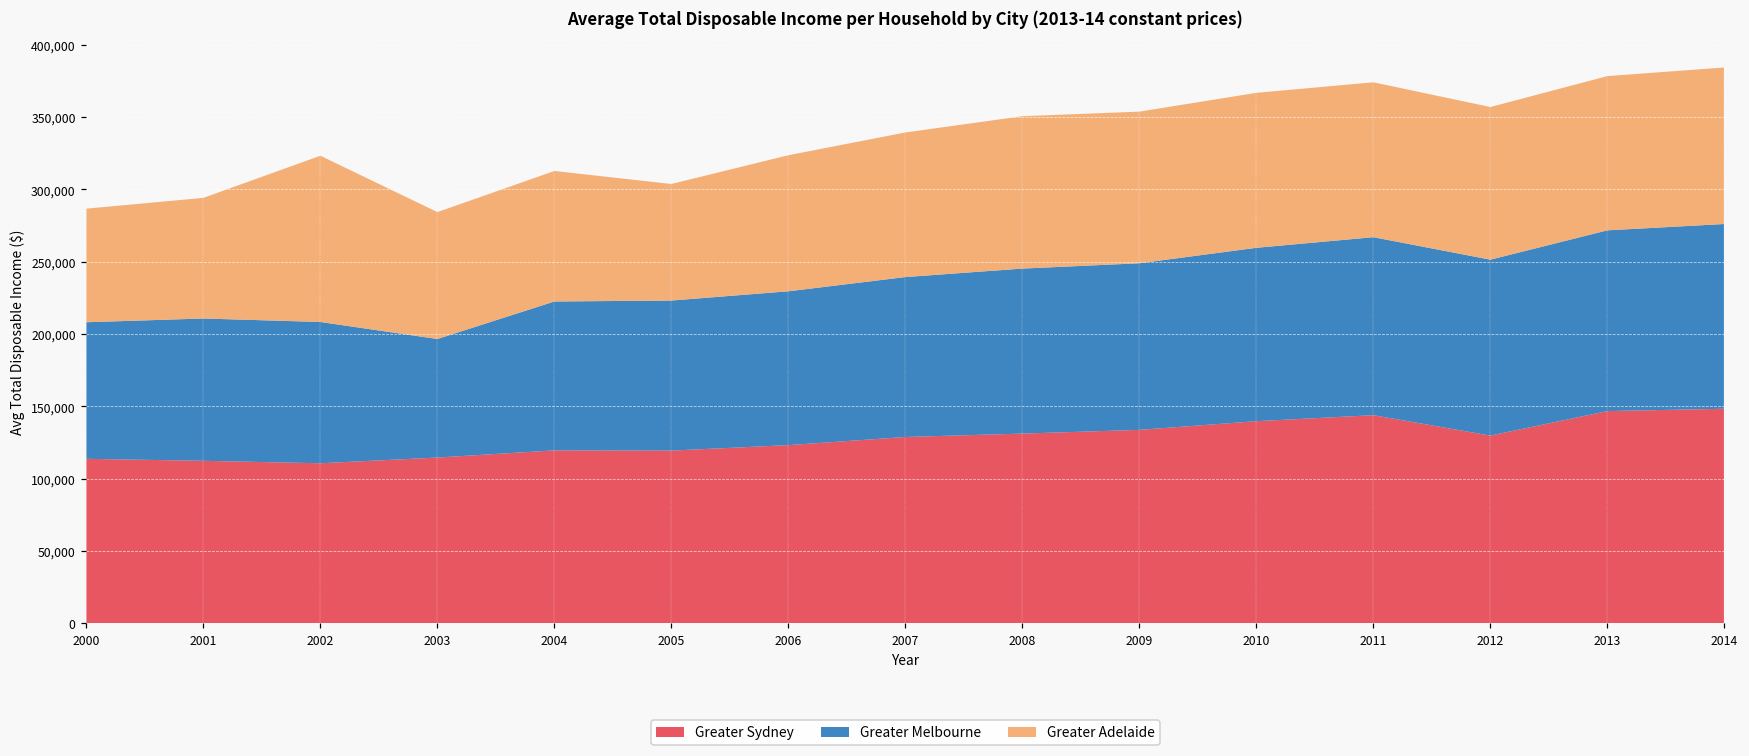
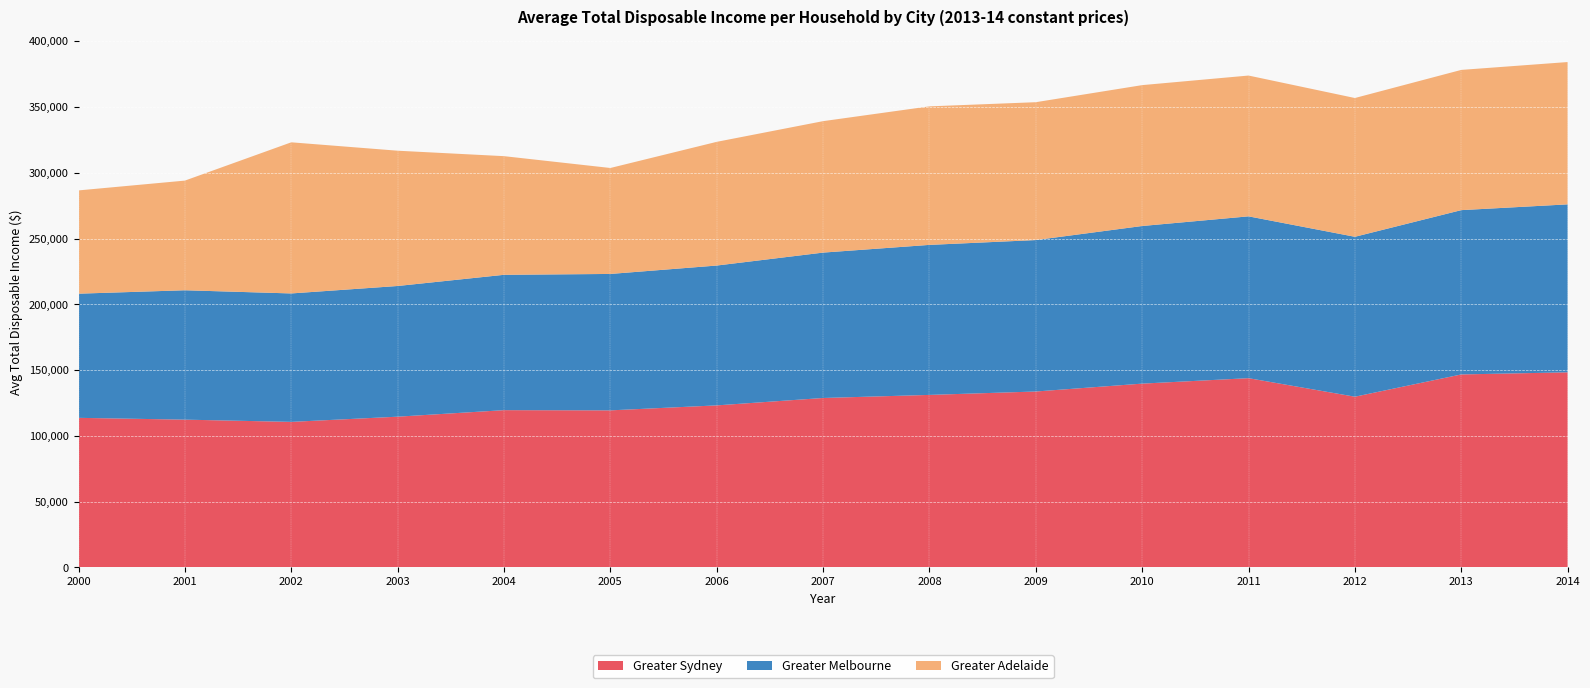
Greater Melbourne, 2003: 82,000 -> 99,000
Greater Adelaide, 2003: 88,000 -> 103,000
